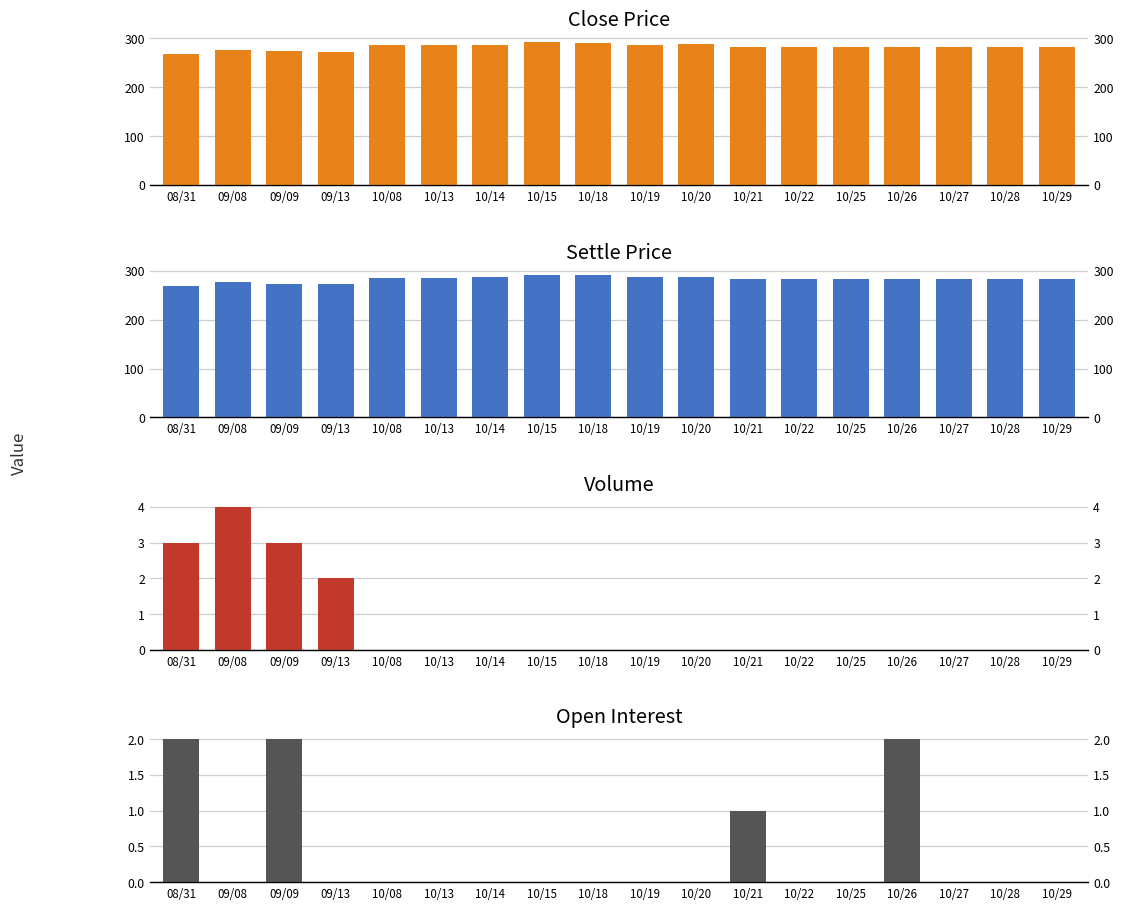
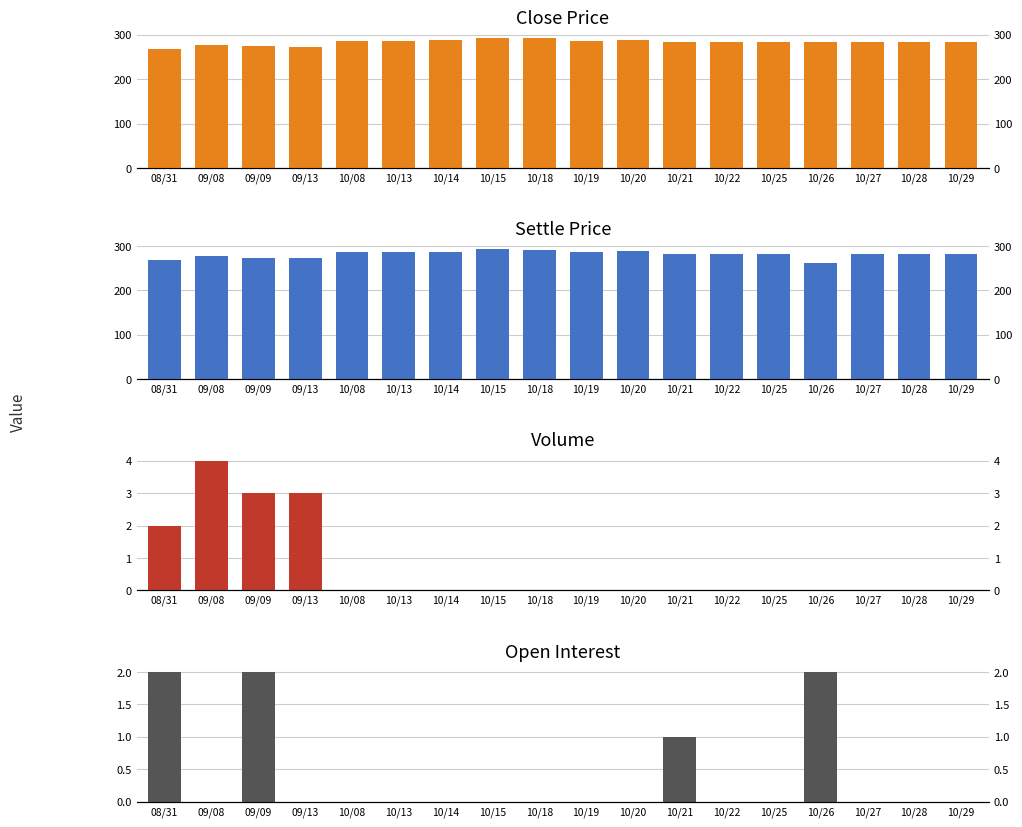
Settle Price, 10/26: 280 -> 260
Volume, 08/31: 3 -> 2
Volume, 09/13: 2 -> 3
